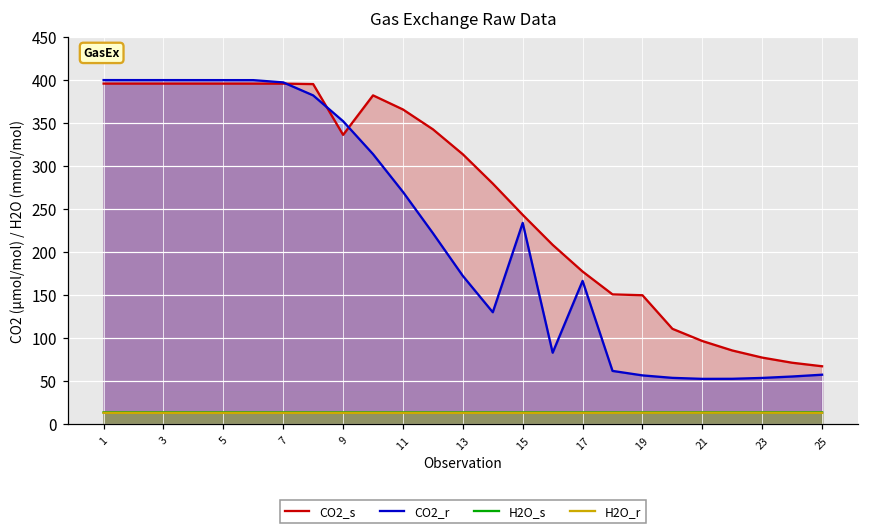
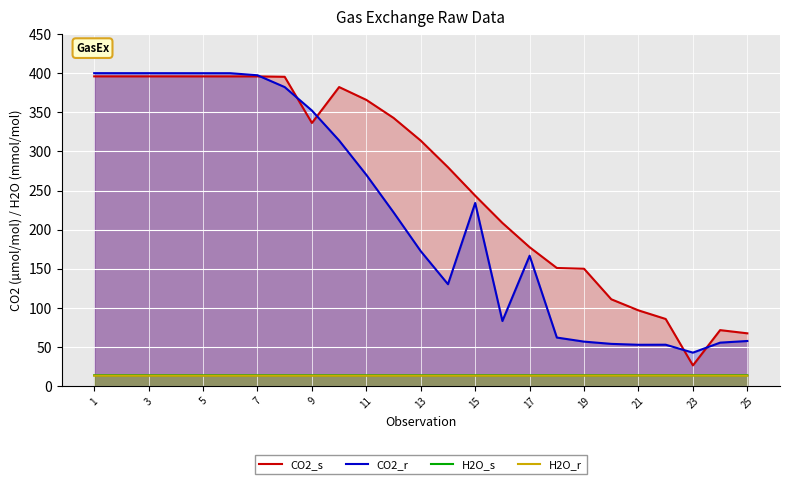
CO2_s, 23: 80 -> 30
CO2_r, 23: 50 -> 40
